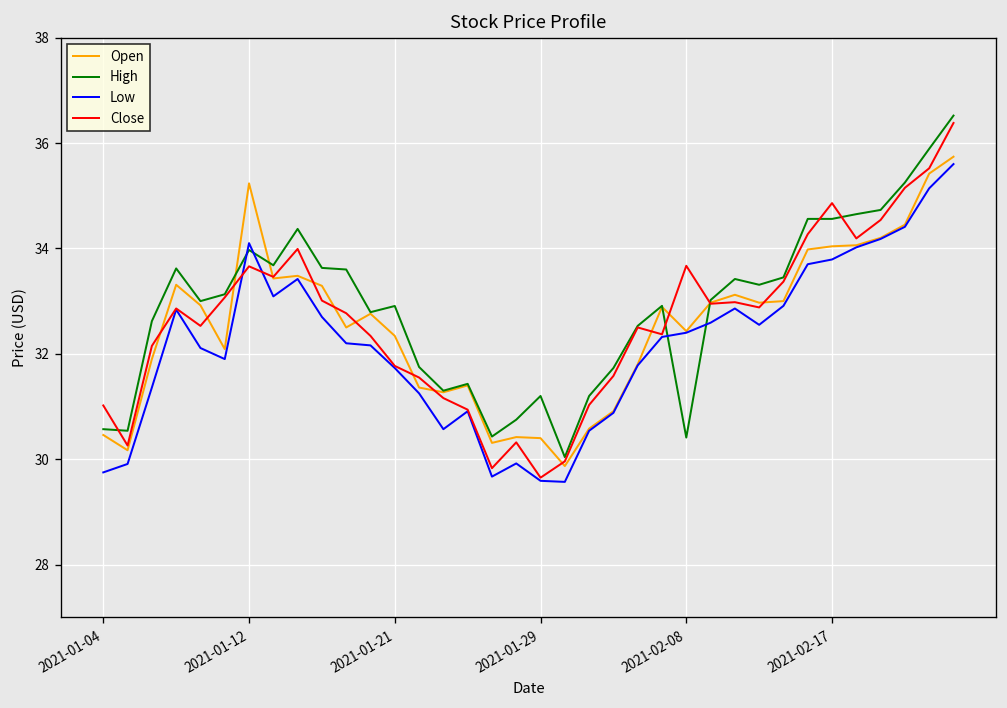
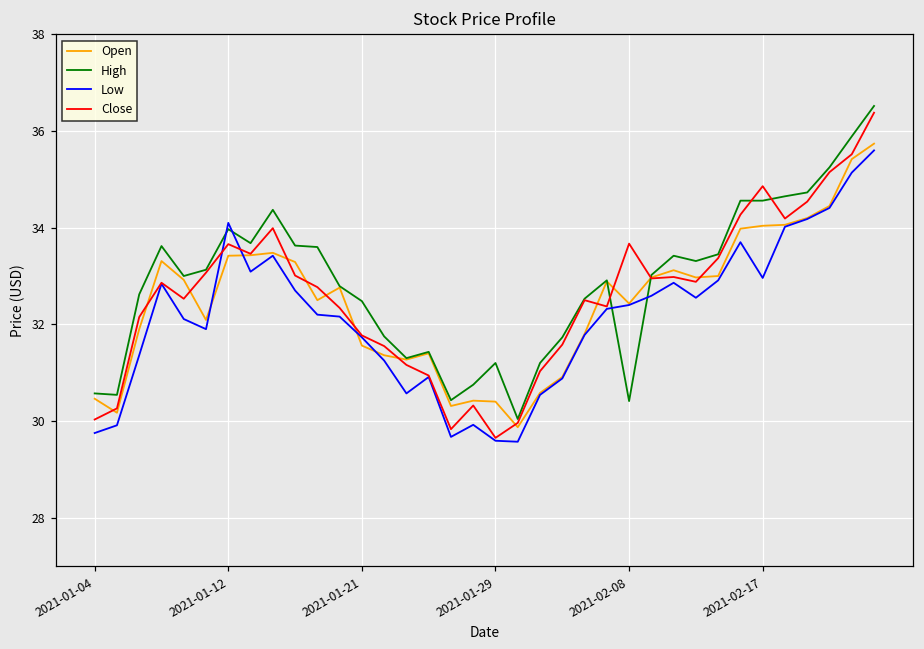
Close, 2021-01-04: 31.0 -> 30.0
Open, 2021-01-12: 35.2 -> 33.4
Open, 2021-01-21: 32.3 -> 31.6
High, 2021-01-21: 32.9 -> 32.5
Low, 2021-02-17: 33.8 -> 33.0
